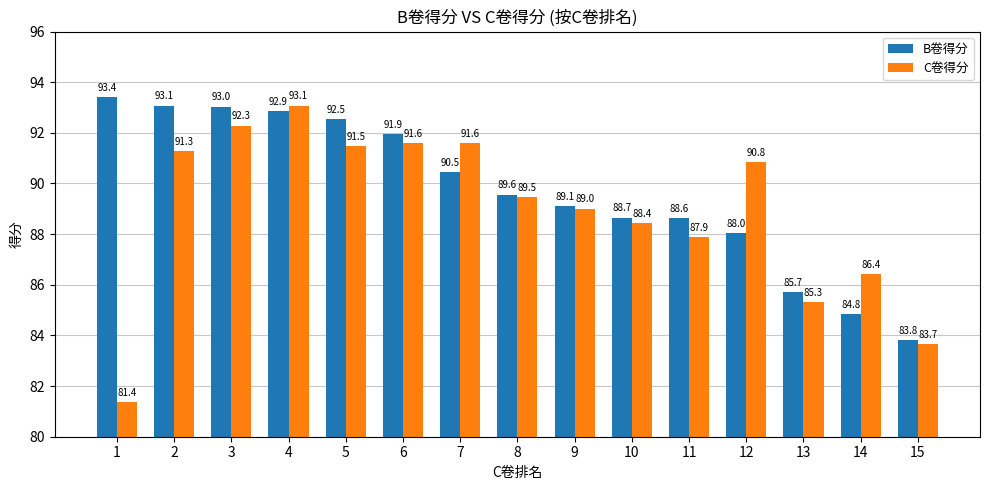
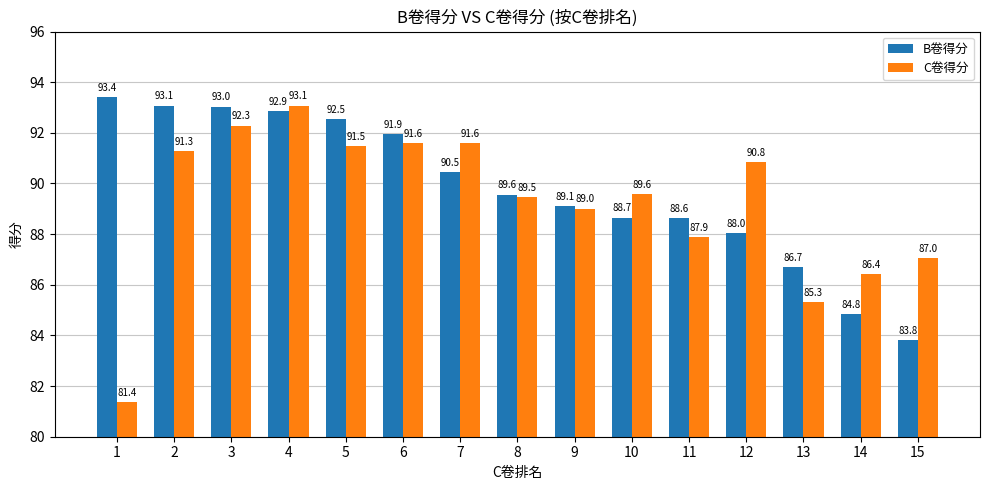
C卷得分, 10: 88.4 -> 89.6
B卷得分, 13: 85.7 -> 86.7
C卷得分, 15: 83.7 -> 87.0
